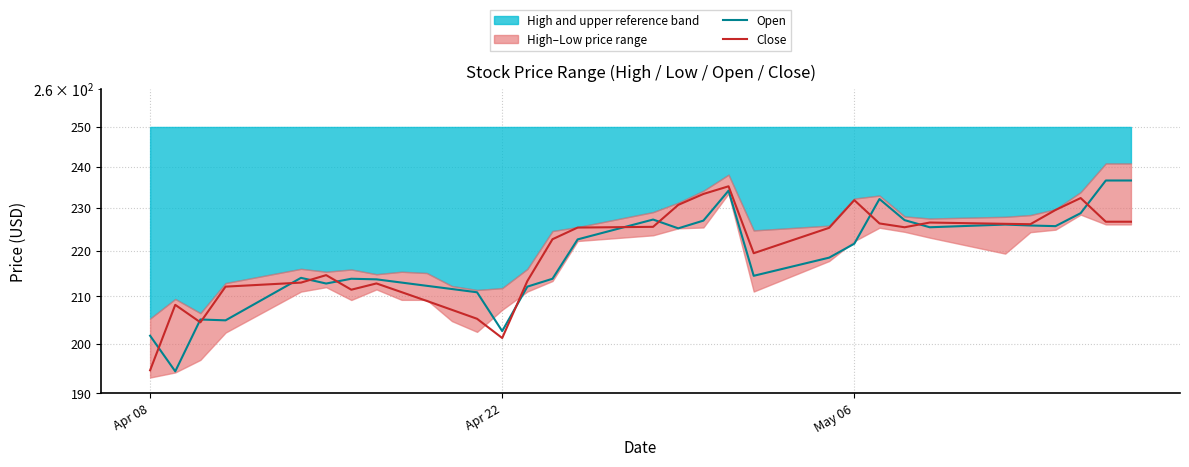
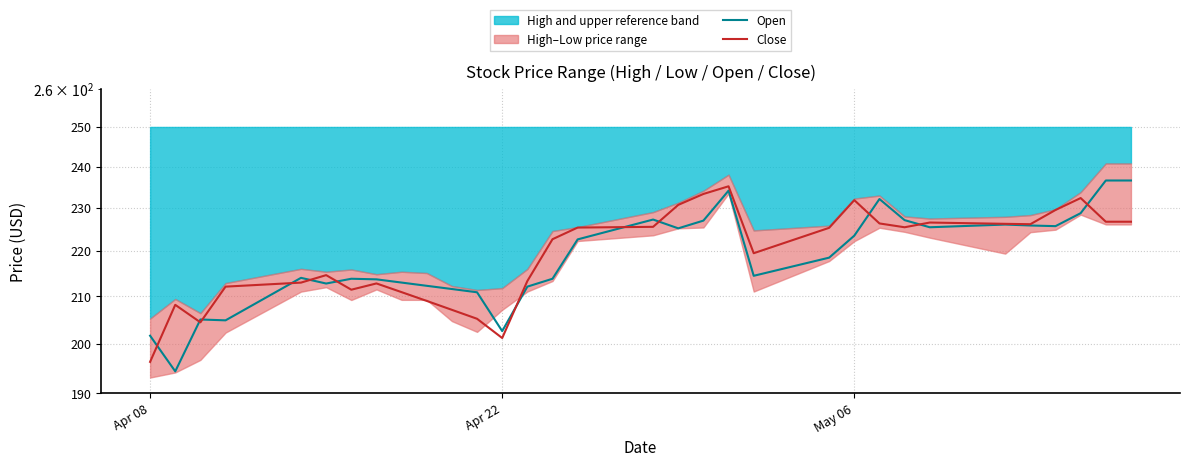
Close, Apr 08: 195 -> 196
Open, May 06: 222 -> 224
